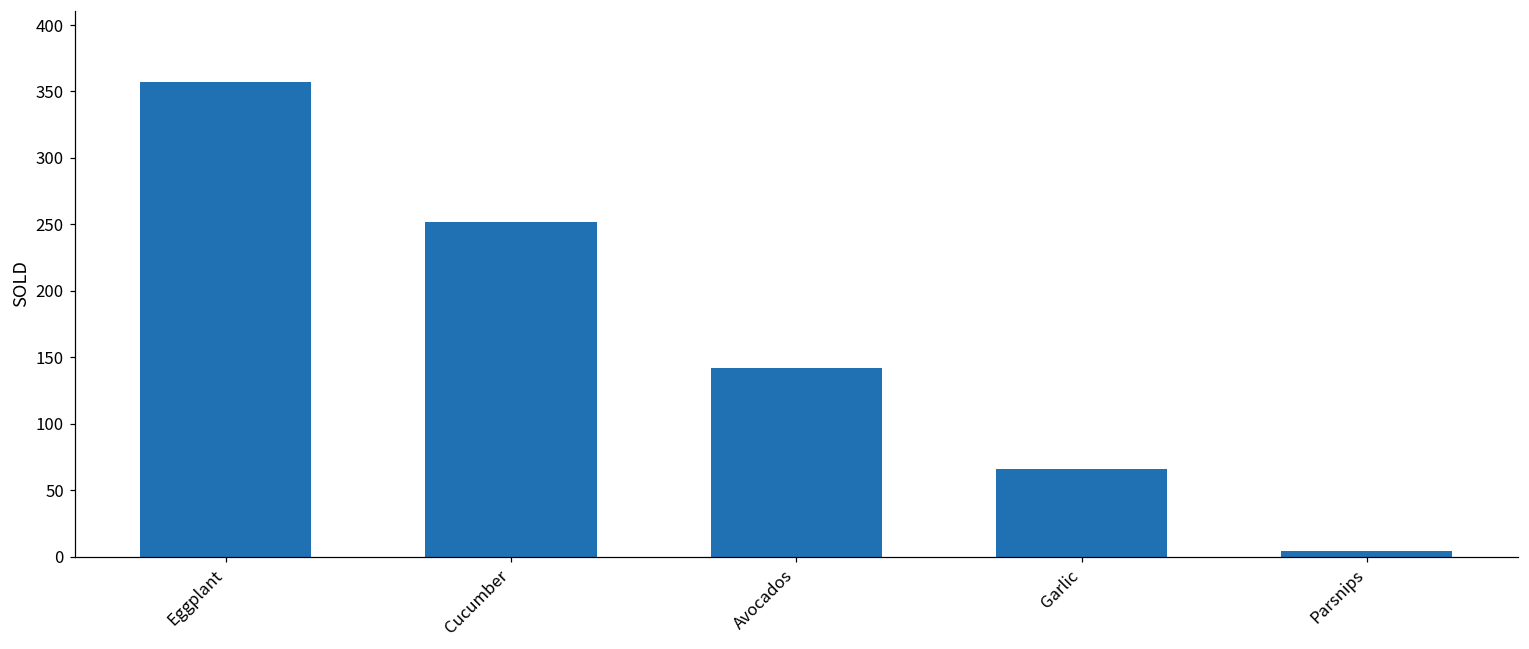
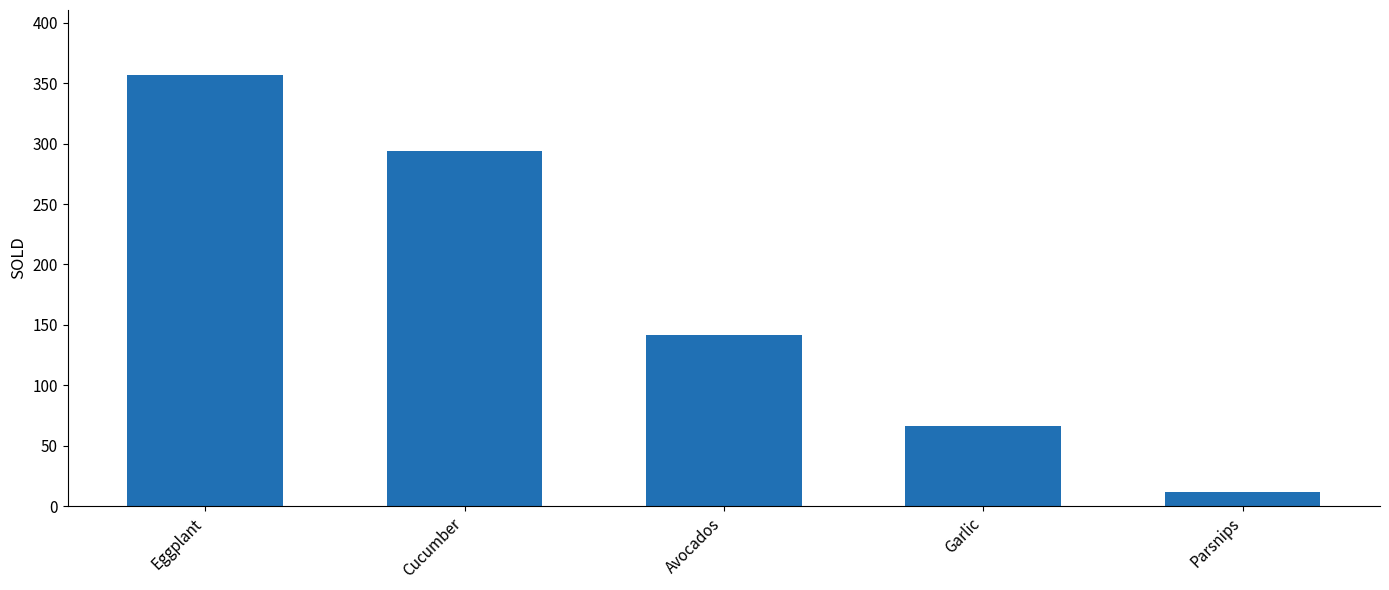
Cucumber: 252 -> 294
Parsnips: 4 -> 12
